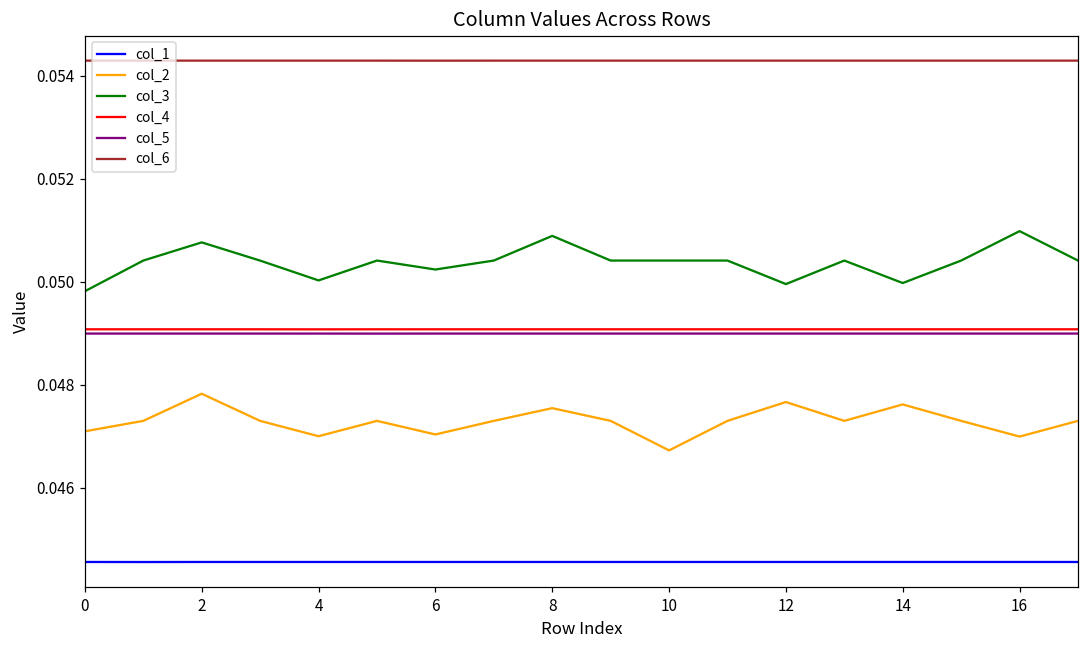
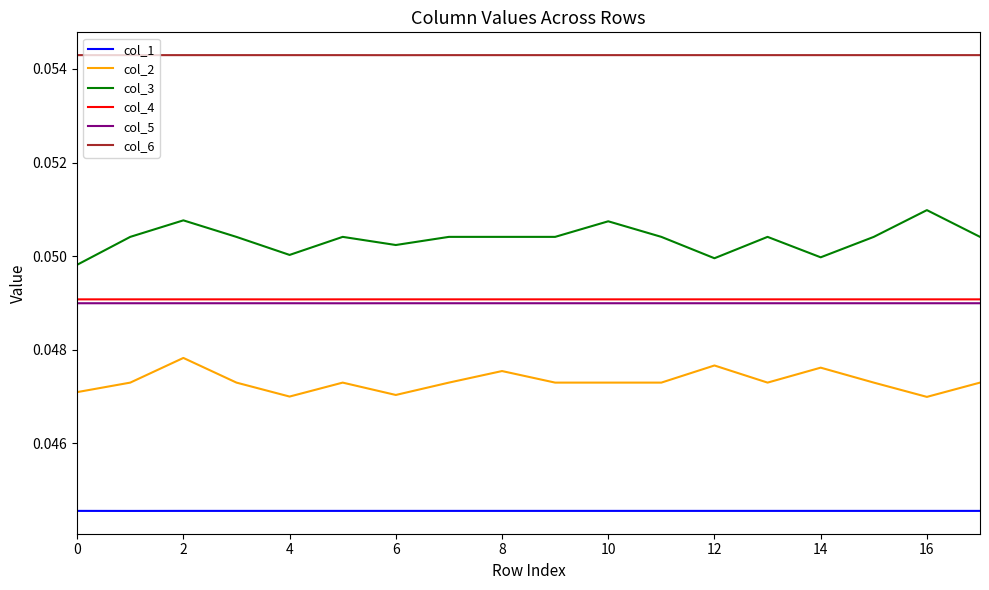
col_3, 8: 0.0509 -> 0.0504
col_2, 10: 0.0467 -> 0.0473
col_3, 10: 0.0504 -> 0.0507
